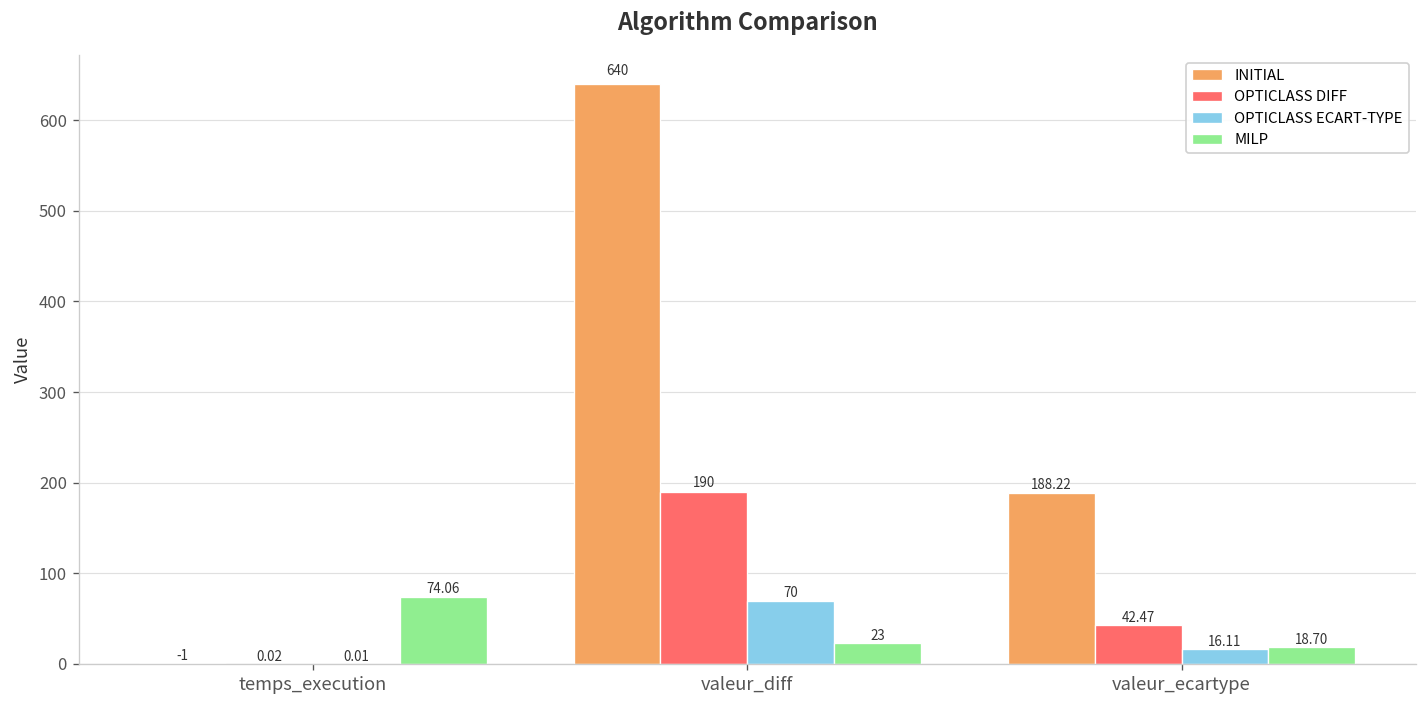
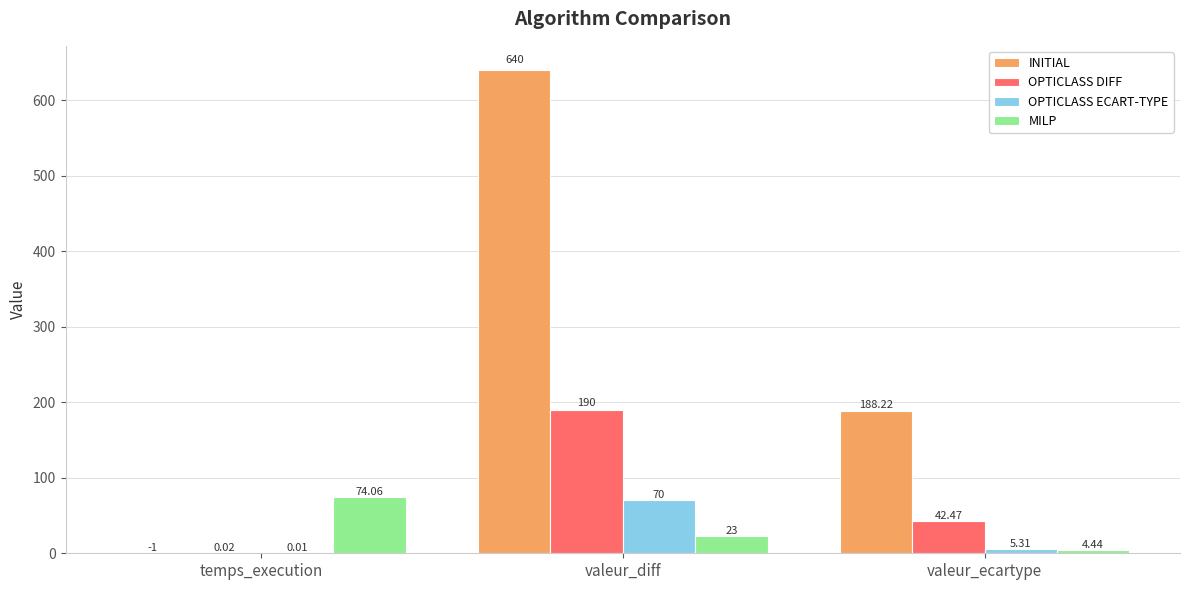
OPTICLASS ECART-TYPE, valeur_ecartype: 16.11 -> 5.31
MILP, valeur_ecartype: 18.70 -> 4.44
